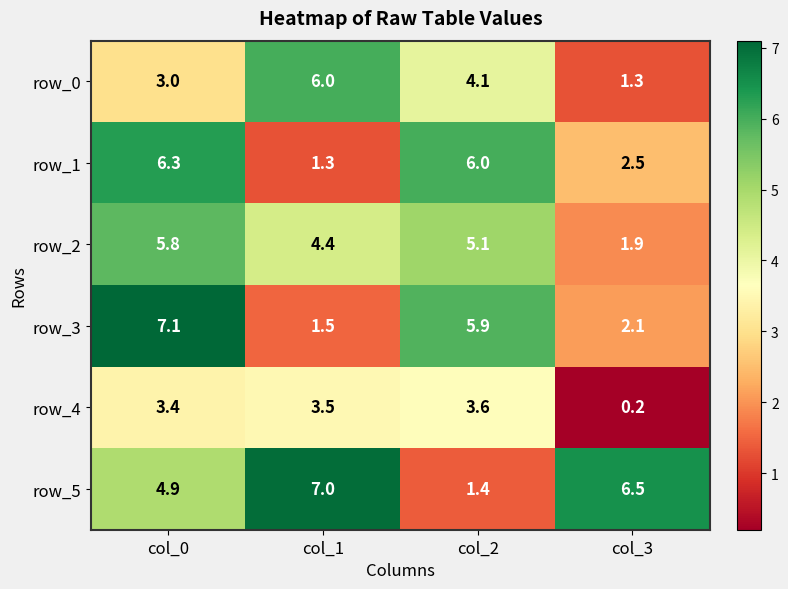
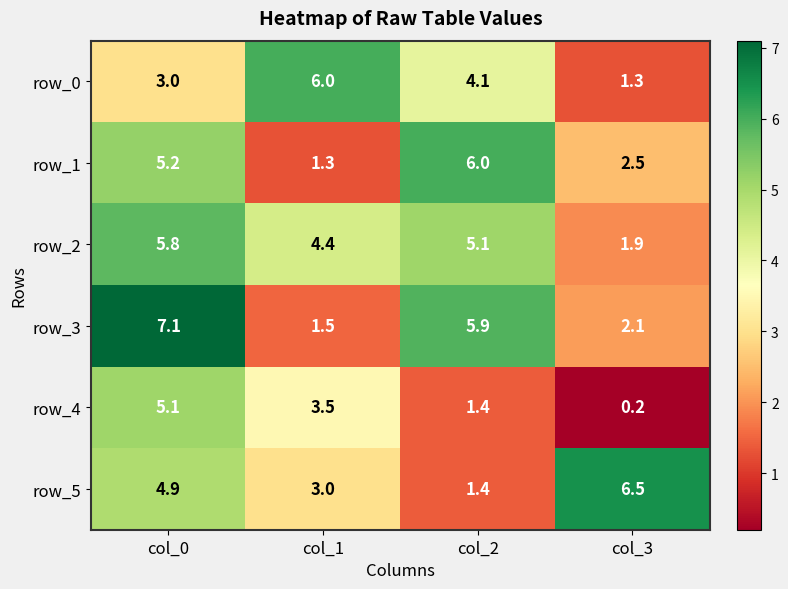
row_1, col_0: 6.3 -> 5.2
row_4, col_0: 3.4 -> 5.1
row_4, col_2: 3.6 -> 1.4
row_5, col_1: 7.0 -> 3.0
